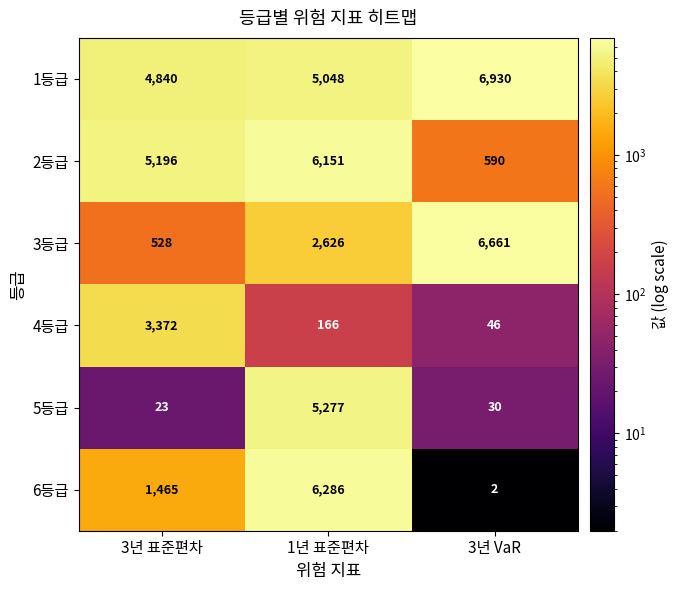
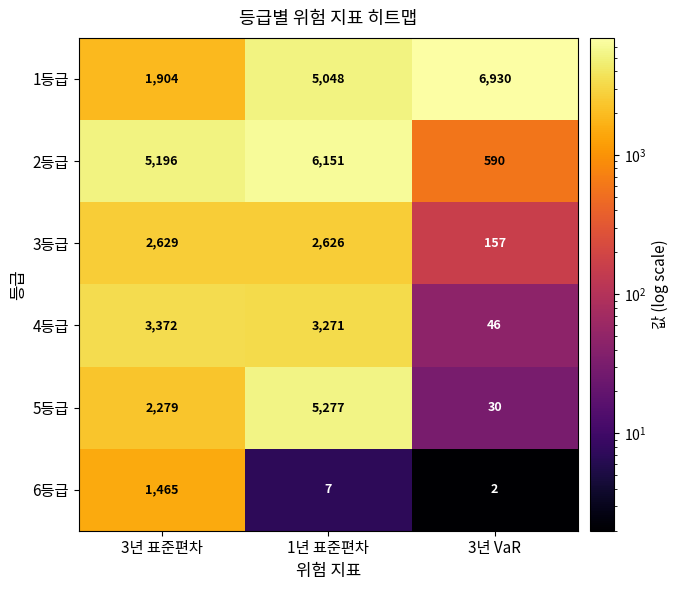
1등급, 3년 표준편차: 4,840 -> 1,904
3등급, 3년 표준편차: 528 -> 2,629
3등급, 3년 VaR: 6,661 -> 157
4등급, 1년 표준편차: 166 -> 3,271
5등급, 3년 표준편차: 23 -> 2,279
6등급, 1년 표준편차: 6,286 -> 7
